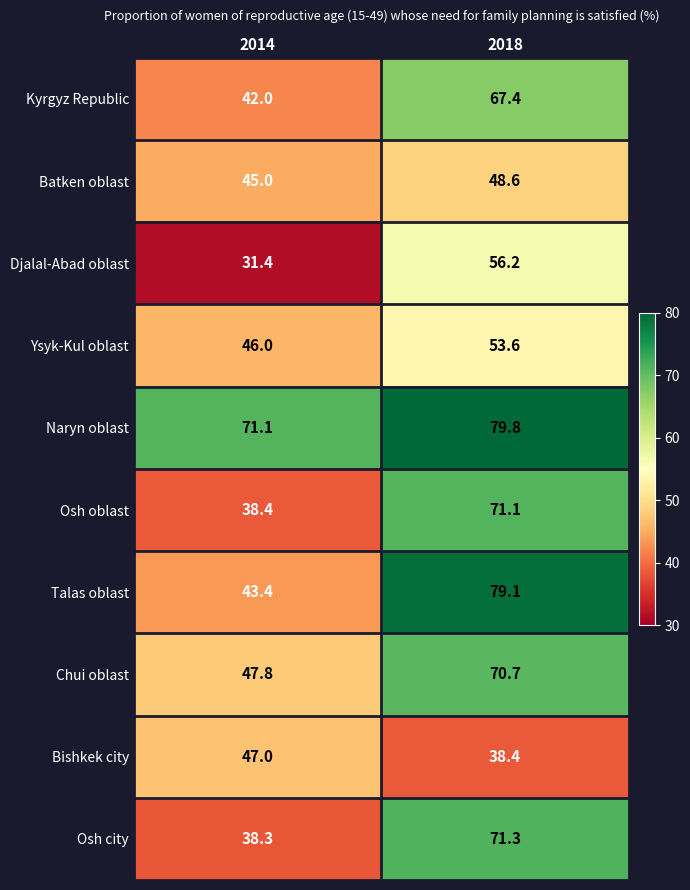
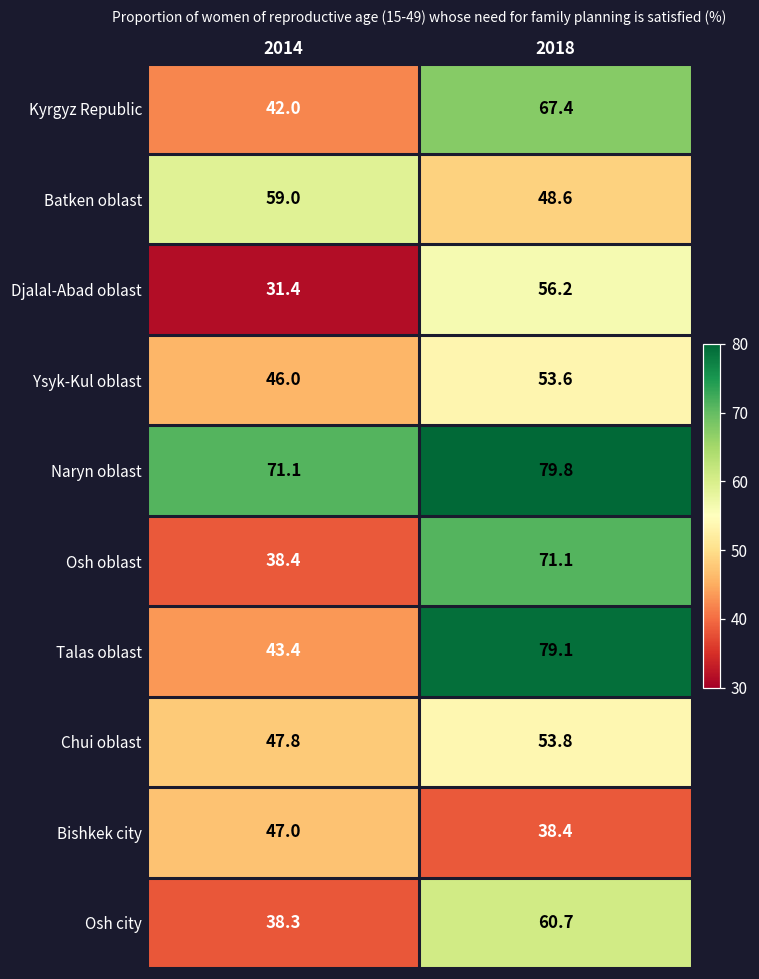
Batken oblast, 2014: 45.0 -> 59.0
Chui oblast, 2018: 70.7 -> 53.8
Osh city, 2018: 71.3 -> 60.7
